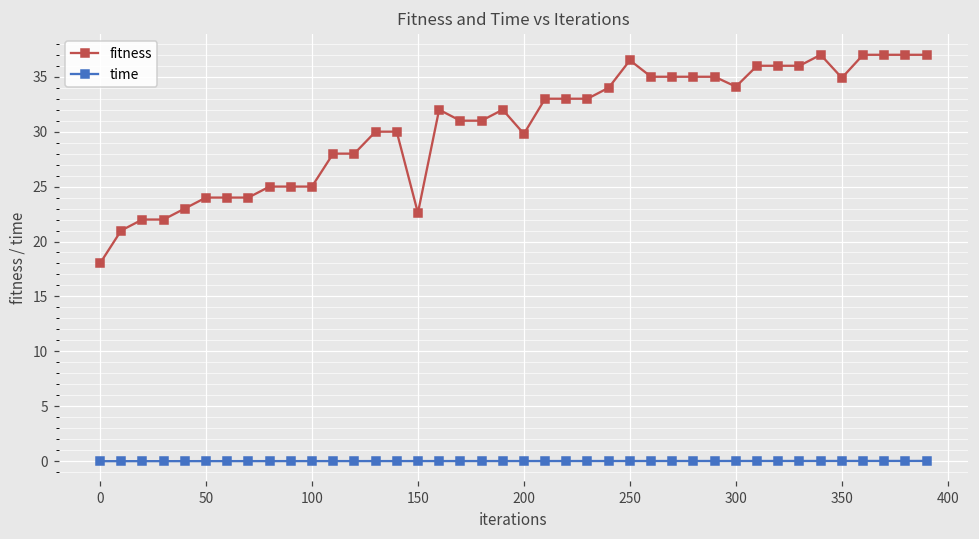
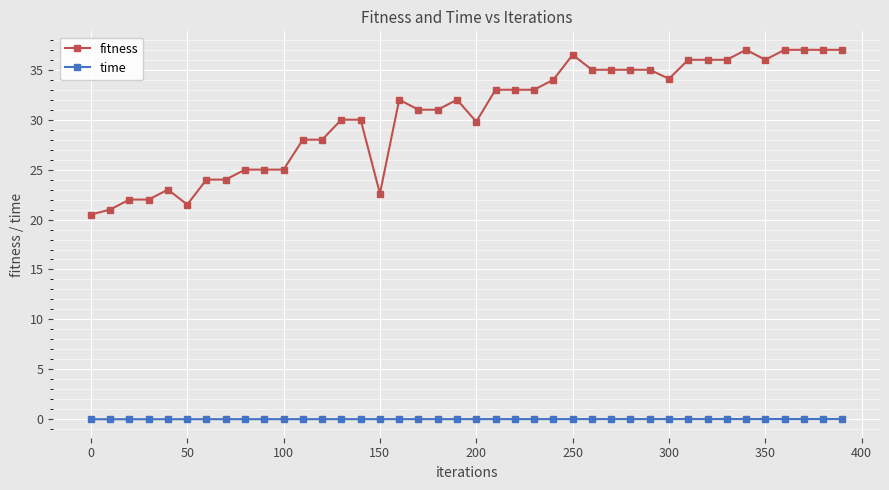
fitness, 0: 18 -> 21
fitness, 50: 24 -> 22
fitness, 350: 35 -> 36
